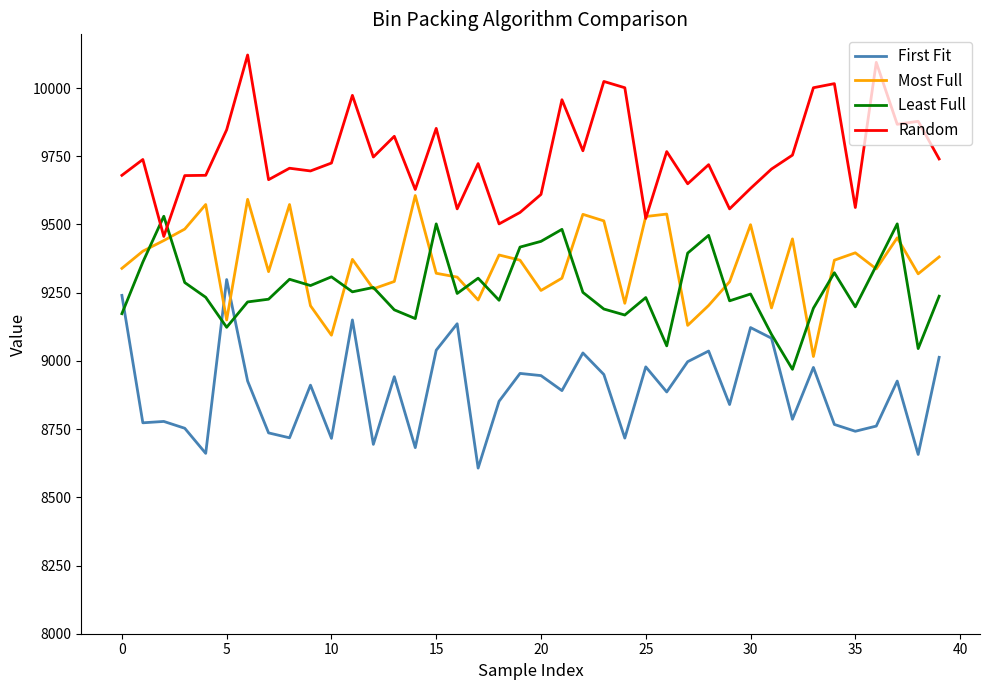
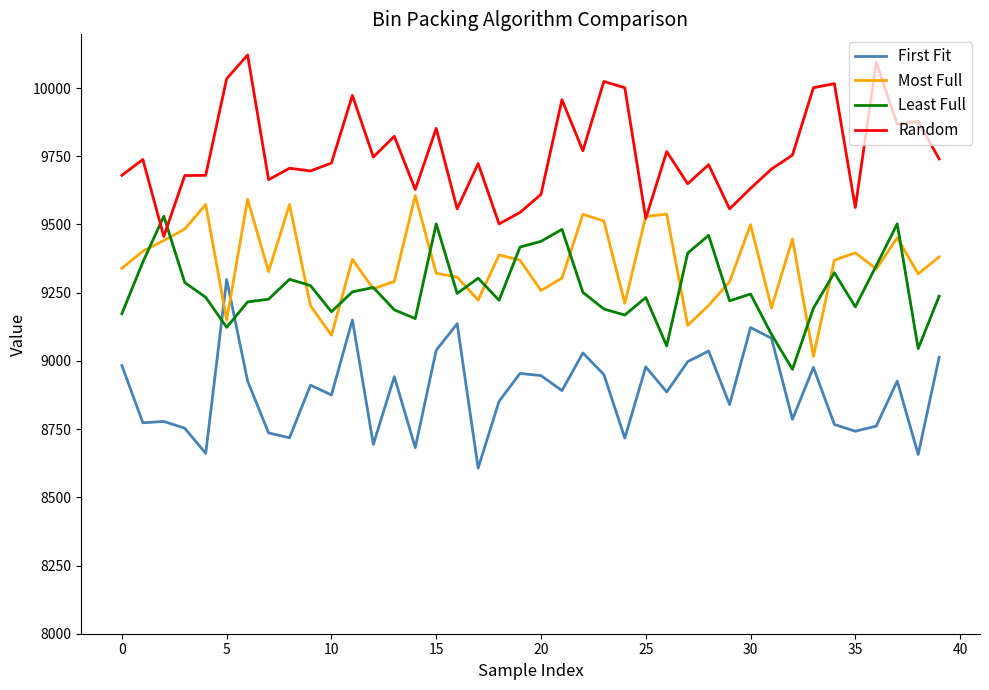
First Fit, 0: 9240 -> 8980
Random, 5: 9850 -> 10030
First Fit, 10: 8720 -> 8880
Least Full, 10: 9310 -> 9180
